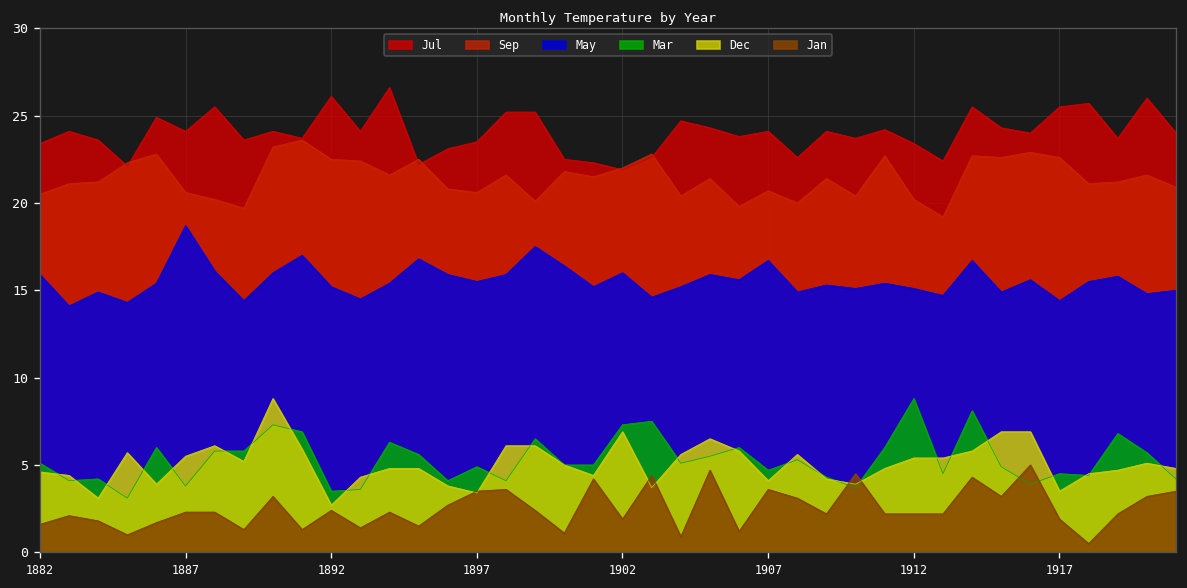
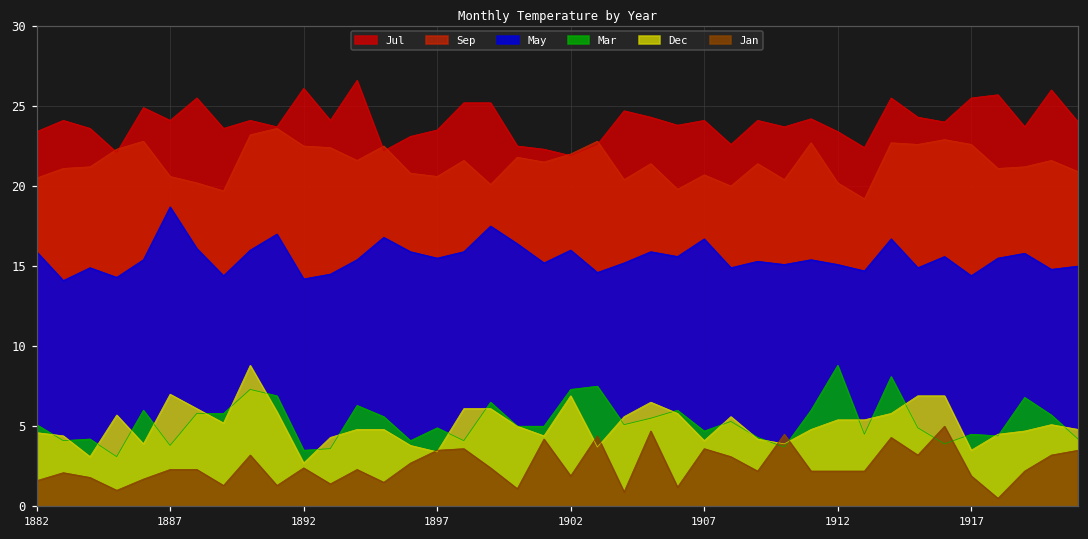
Dec, 1887: 5.5 -> 7.0
May, 1892: 15.2 -> 14.2
